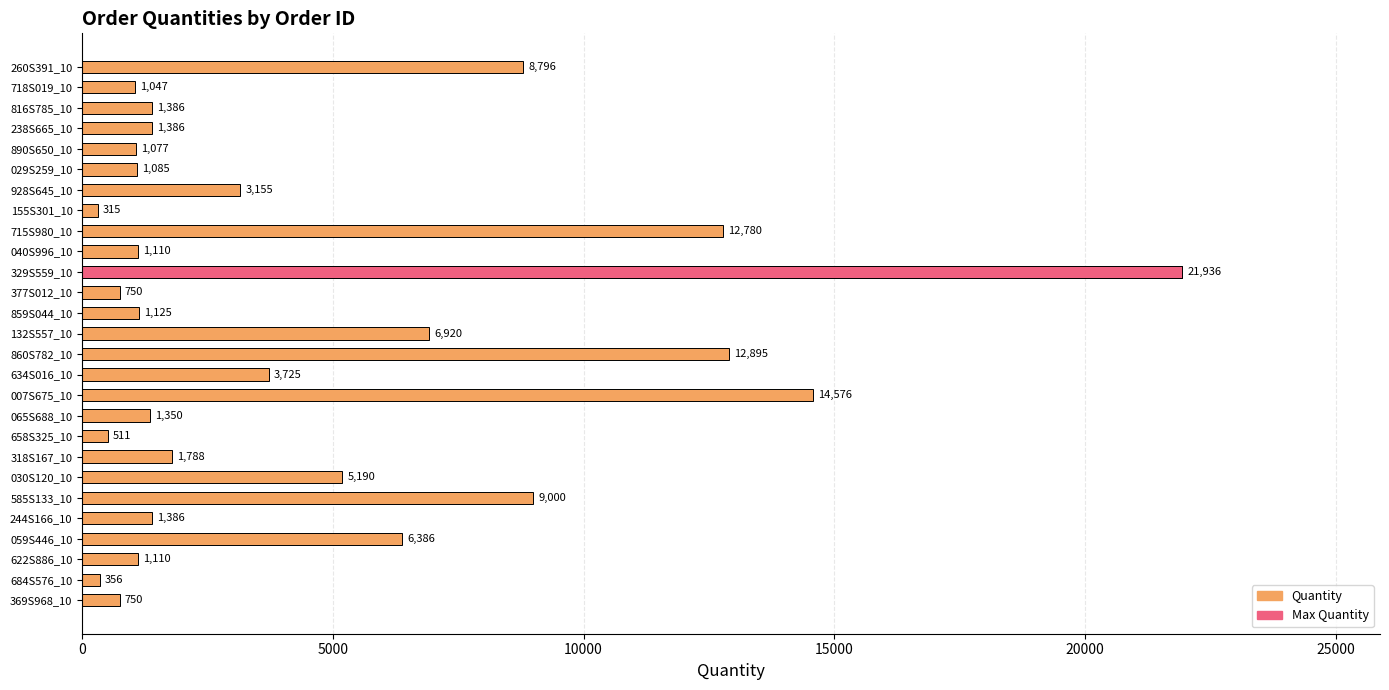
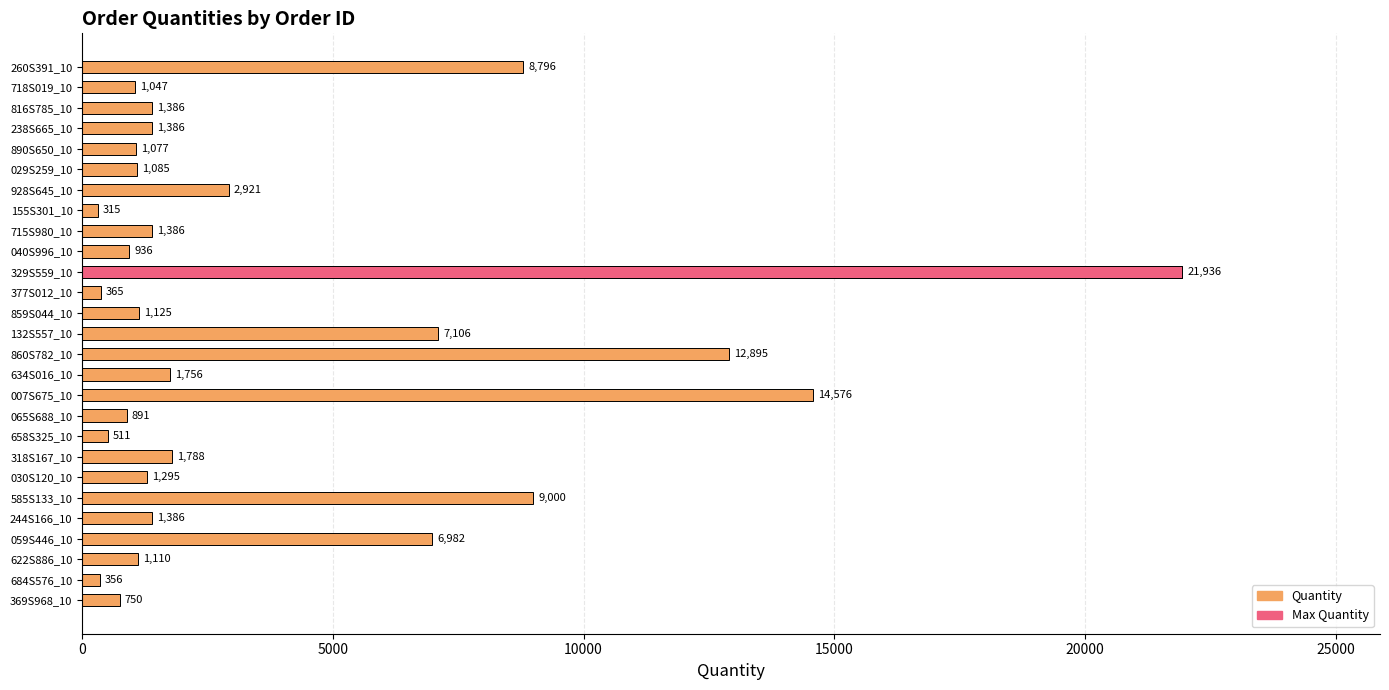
Quantity, 928S645_10: 3,155 -> 2,921
Quantity, 715S980_10: 12,780 -> 1,386
Quantity, 040S996_10: 1,110 -> 936
Quantity, 377S012_10: 750 -> 365
Quantity, 132S557_10: 6,920 -> 7,106
Quantity, 634S016_10: 3,725 -> 1,756
Quantity, 065S688_10: 1,350 -> 891
Quantity, 030S120_10: 5,190 -> 1,295
Quantity, 059S446_10: 6,386 -> 6,982
